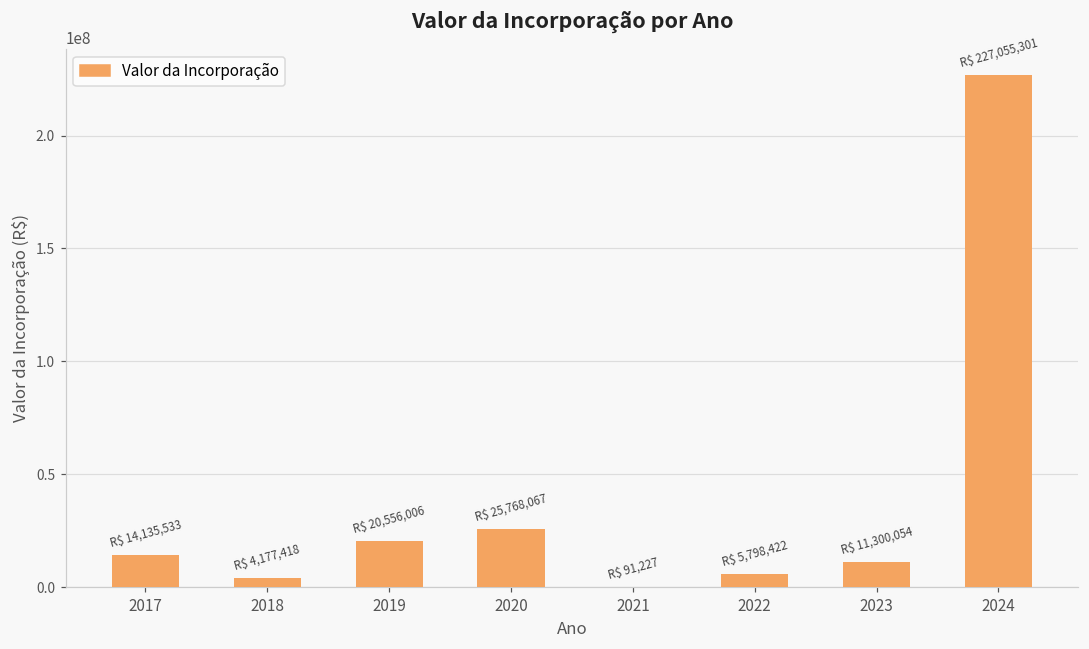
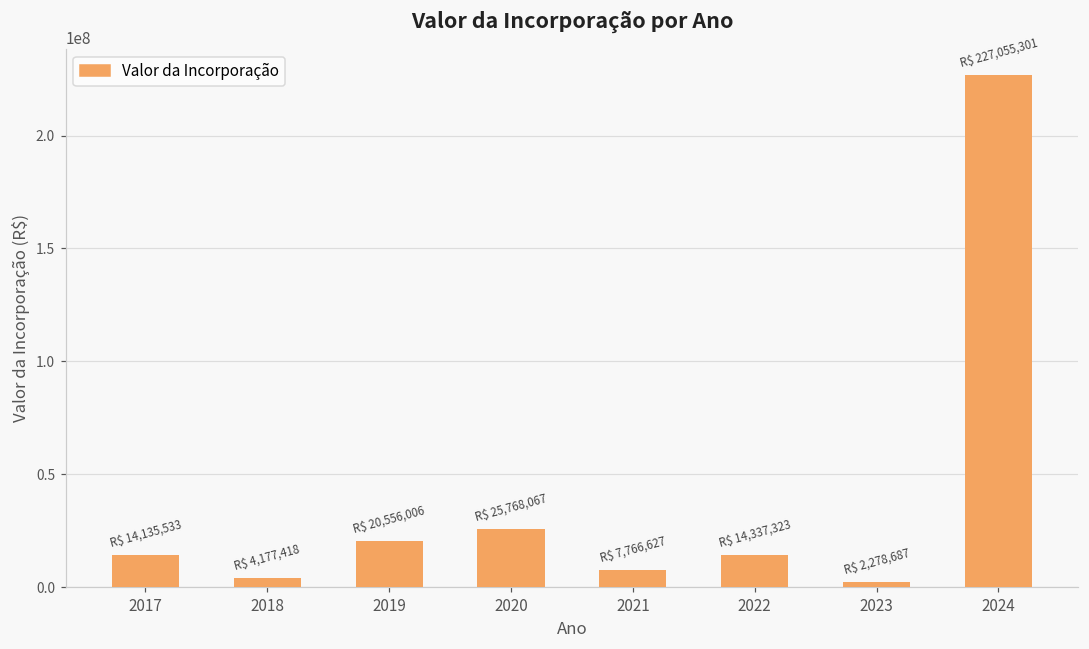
2021: 91,227 -> 7,766,627
2022: 5,798,422 -> 14,337,323
2023: 11,300,054 -> 2,278,687
